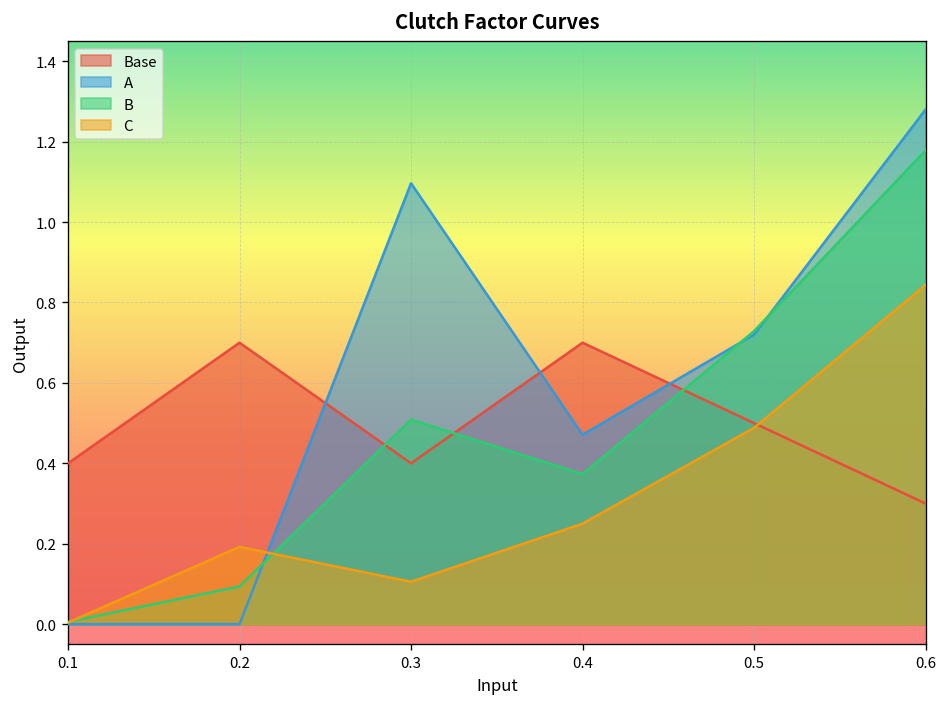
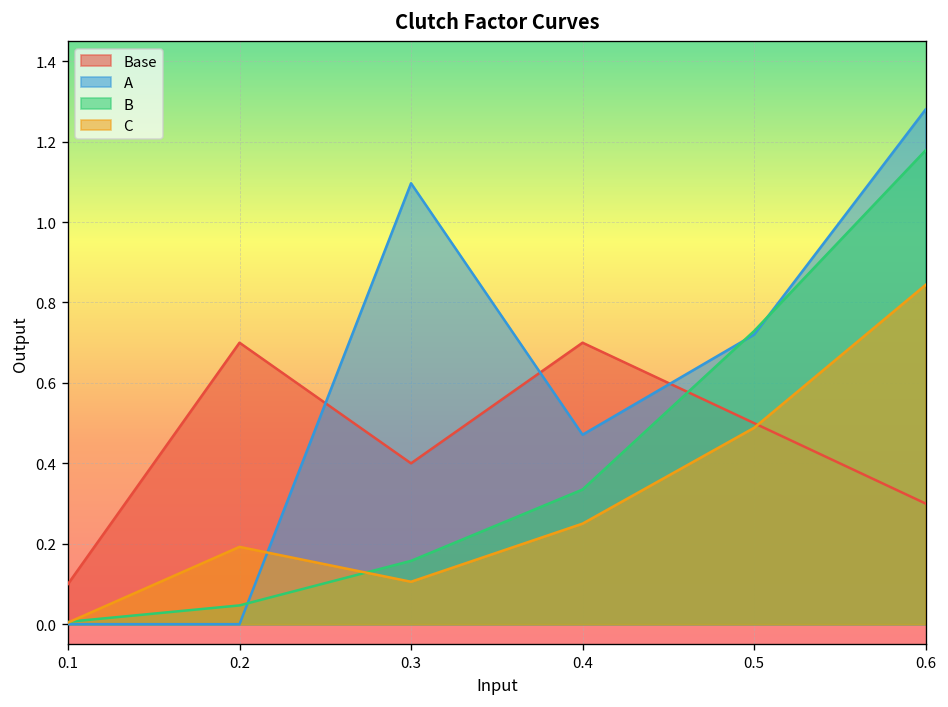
Base, 0.1: 0.4 -> 0.1
B, 0.2: 0.09 -> 0.05
B, 0.3: 0.51 -> 0.16
B, 0.4: 0.37 -> 0.33
